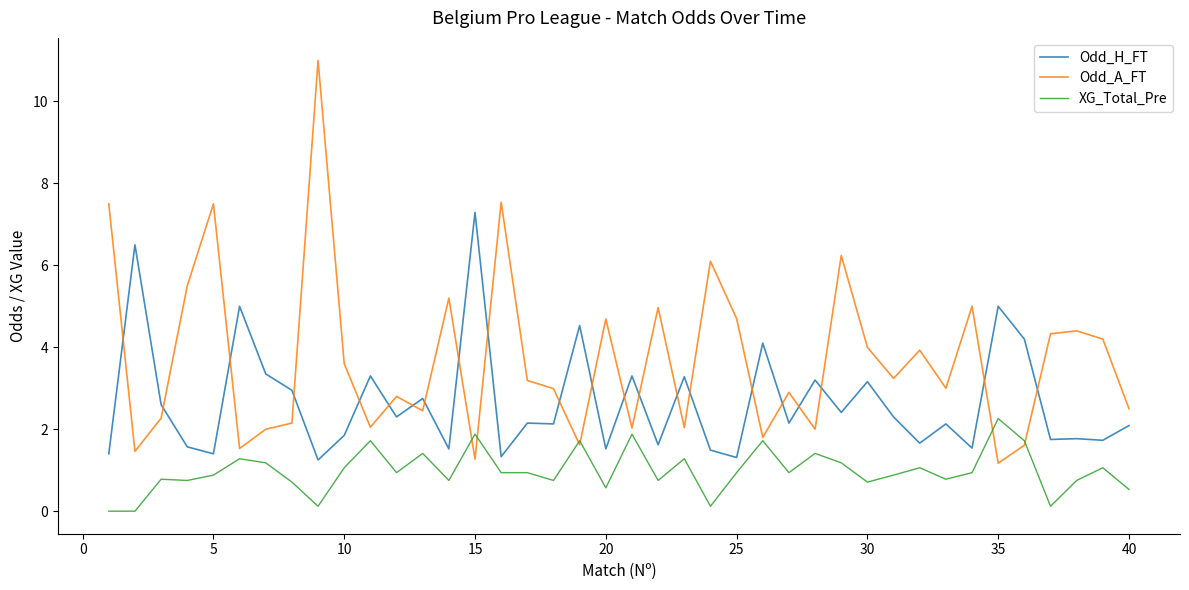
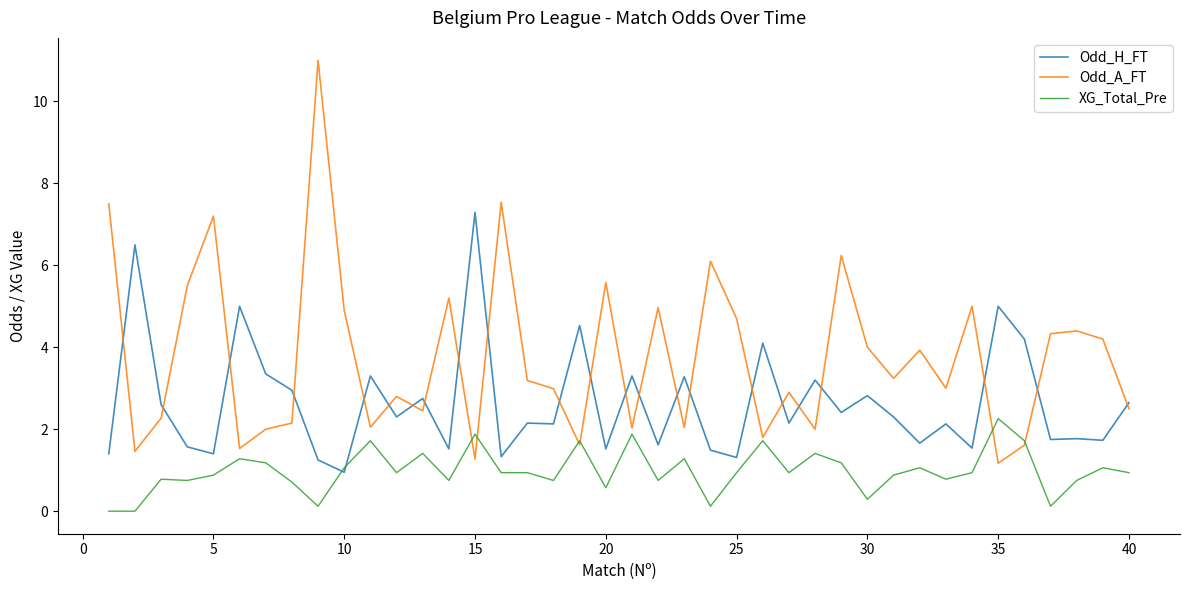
Odd_A_FT, 5: 7.5 -> 7.2
Odd_H_FT, 10: 1.9 -> 1.0
Odd_A_FT, 10: 3.6 -> 4.9
Odd_A_FT, 20: 4.7 -> 5.6
Odd_H_FT, 30: 3.2 -> 2.8
XG_Total_Pre, 30: 0.7 -> 0.3
Odd_H_FT, 40: 2.1 -> 2.7
XG_Total_Pre, 40: 0.5 -> 0.9
